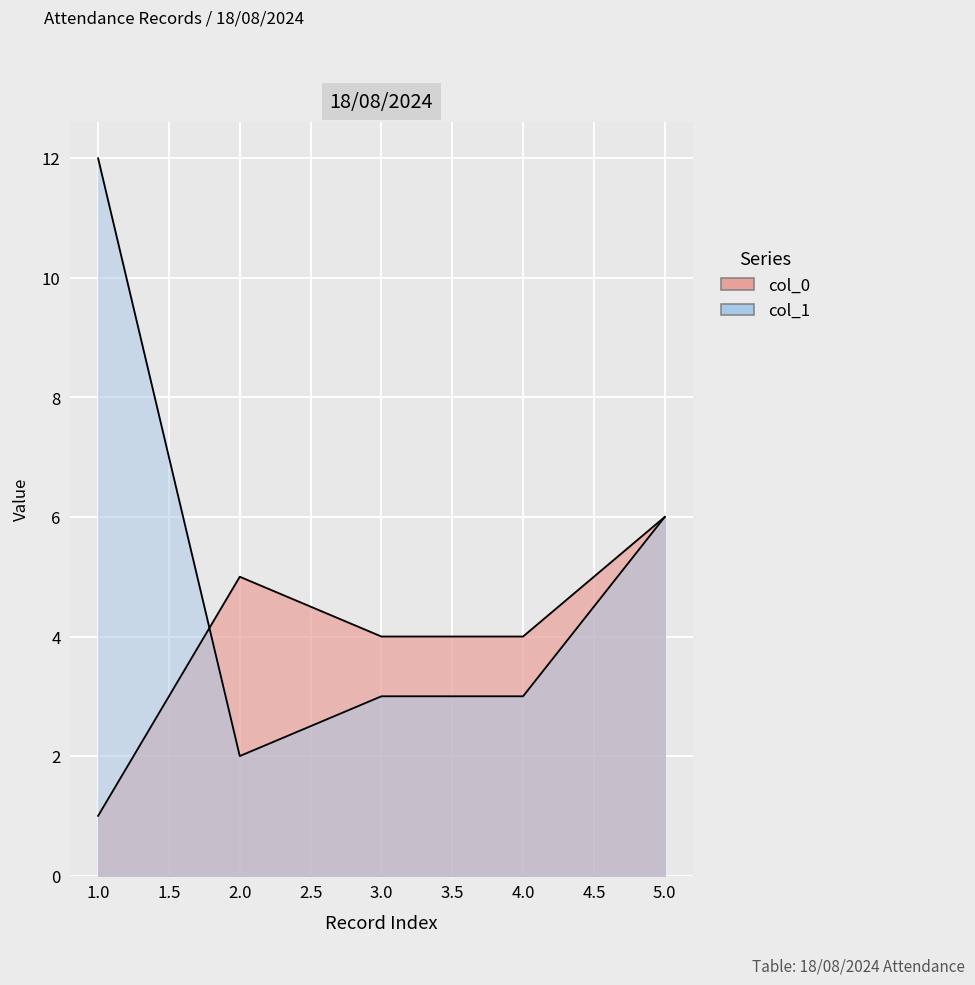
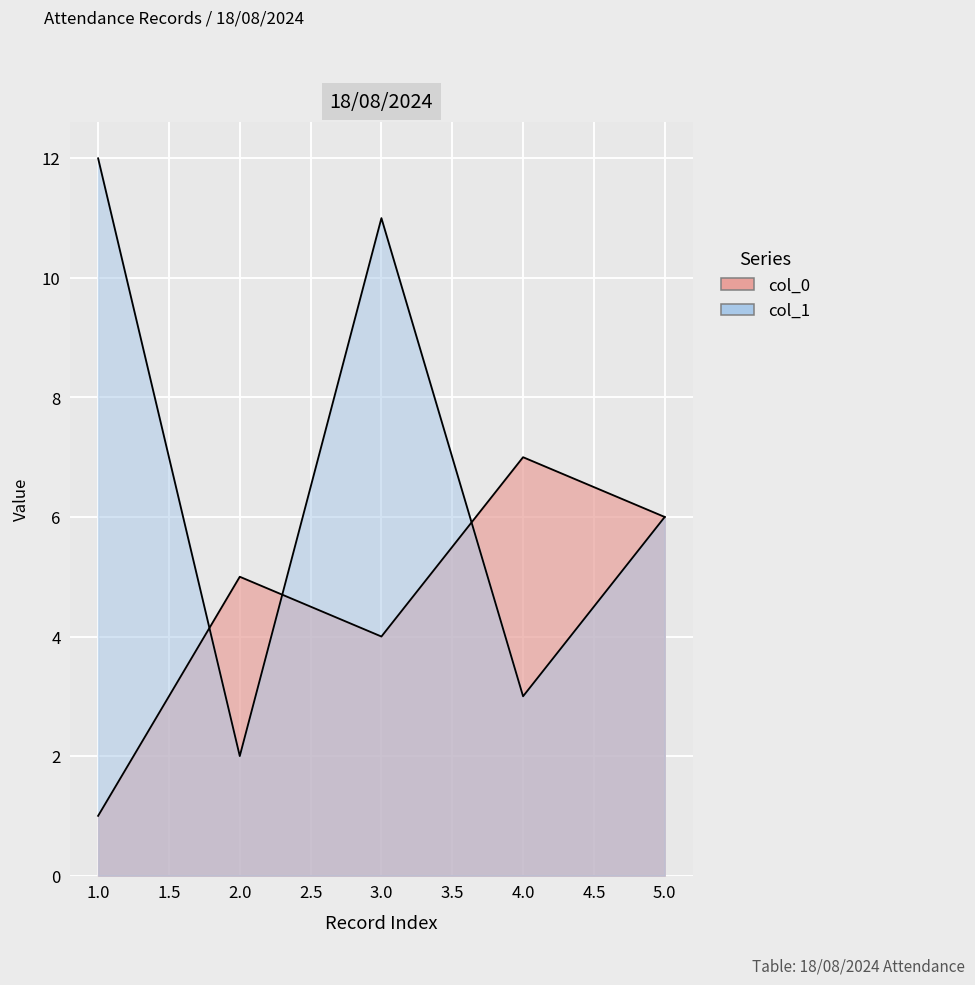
col_1, 3.0: 3 -> 11
col_0, 4.0: 4 -> 7
